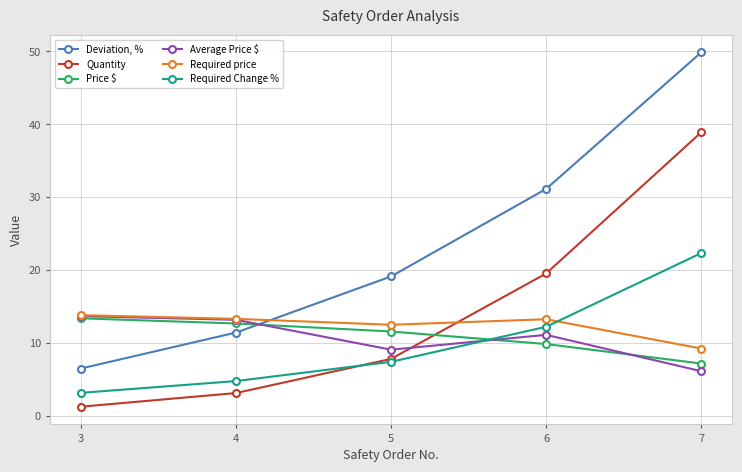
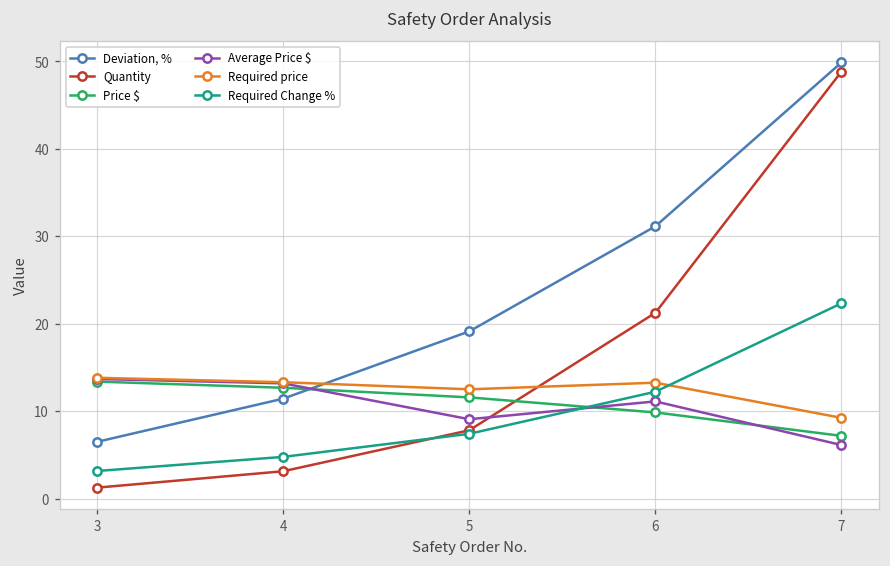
Quantity, 6: 20 -> 21
Quantity, 7: 39 -> 49
